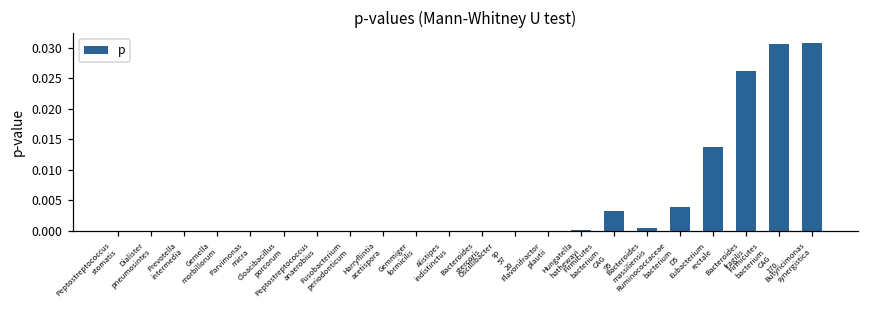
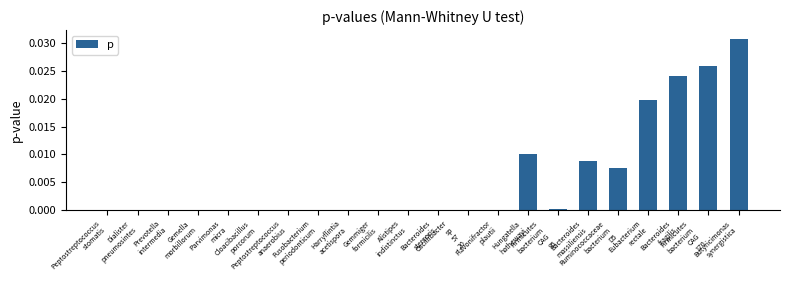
Hungatella hathewayi: 0.000 -> 0.010
Firmicutes bacterium CAG 95: 0.003 -> 0.000
Bacteroides massiliensis: 0.000 -> 0.009
Ruminococcaceae bacterium D5: 0.004 -> 0.008
Eubacterium rectale: 0.014 -> 0.020
Bacteroides fragilis: 0.026 -> 0.024
Firmicutes bacterium CAG 170: 0.031 -> 0.026
